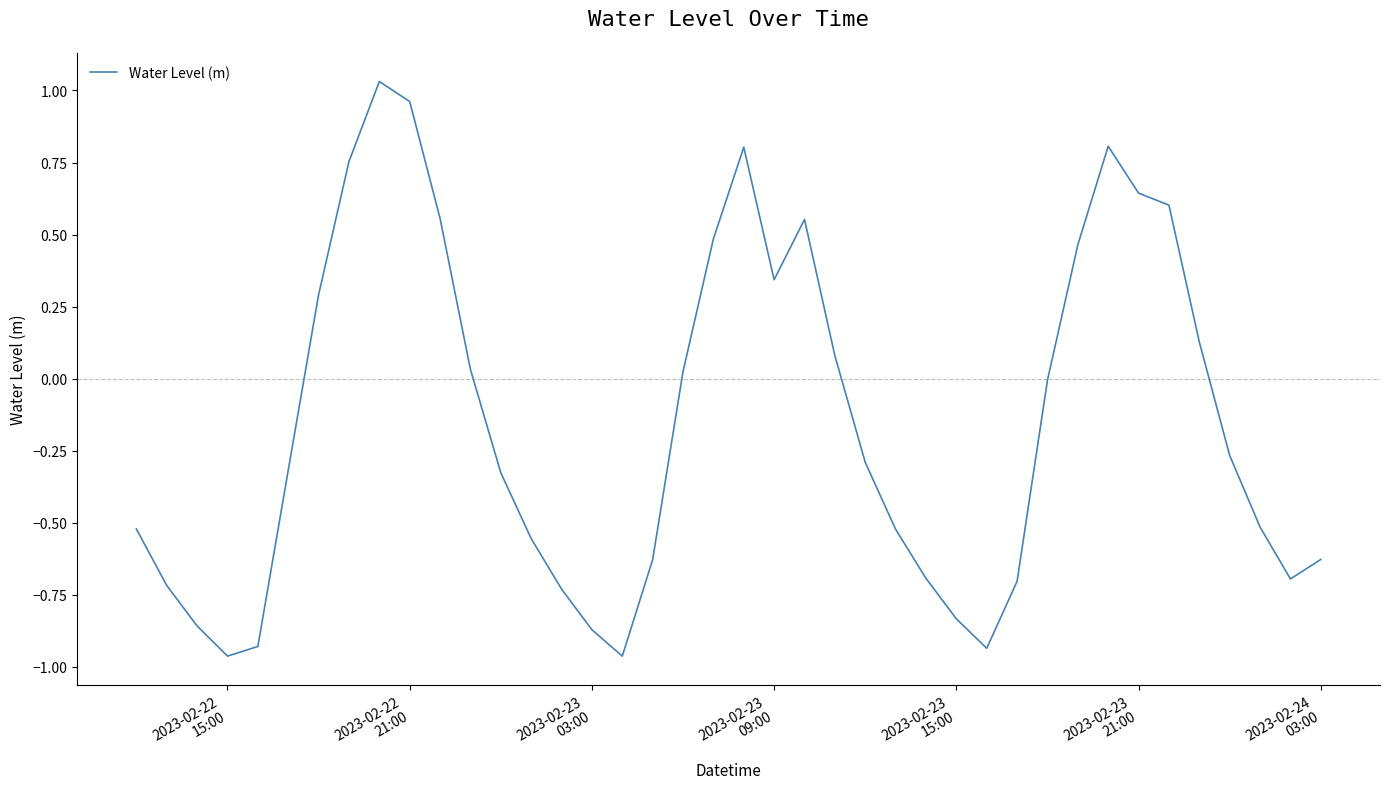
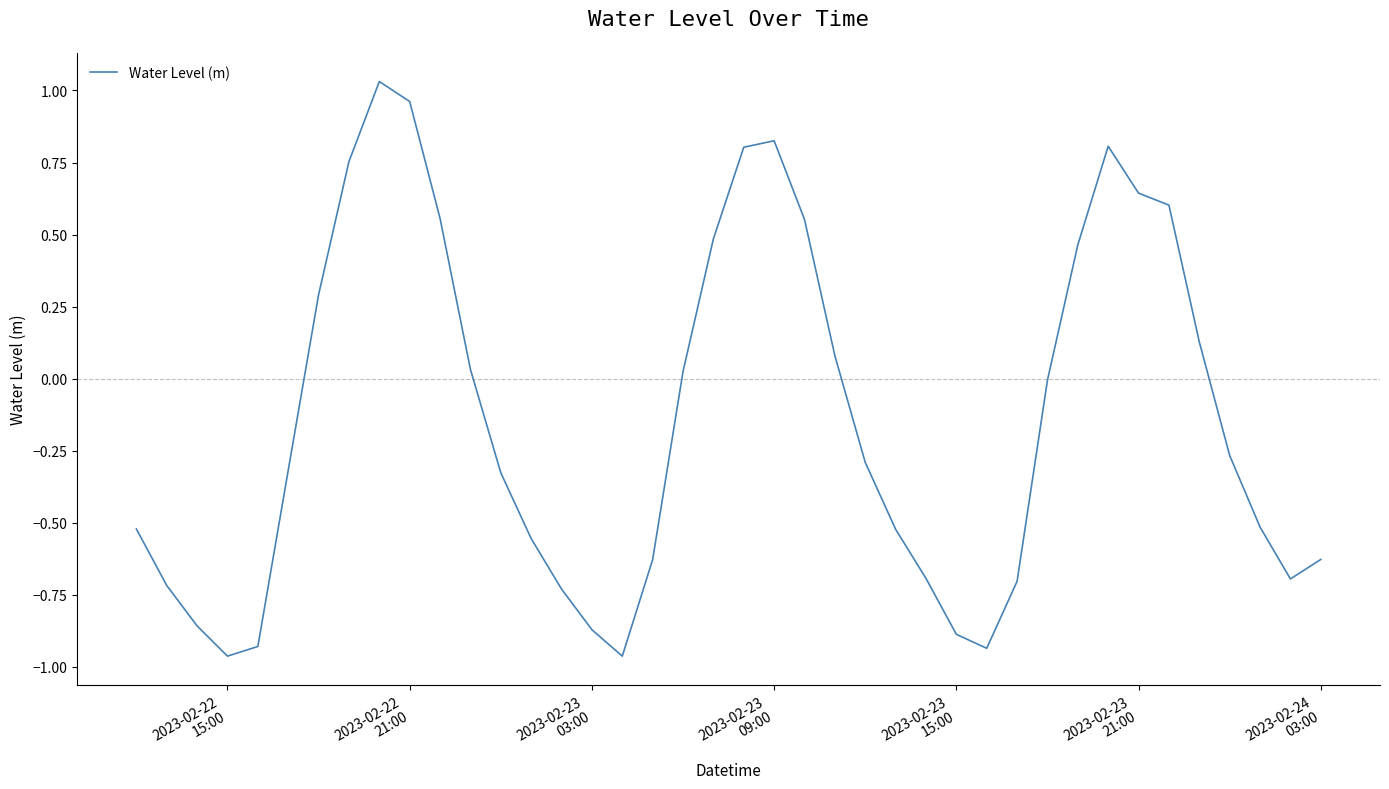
2023-02-23 09:00: 0.34 -> 0.83
2023-02-23 15:00: -0.83 -> -0.89
